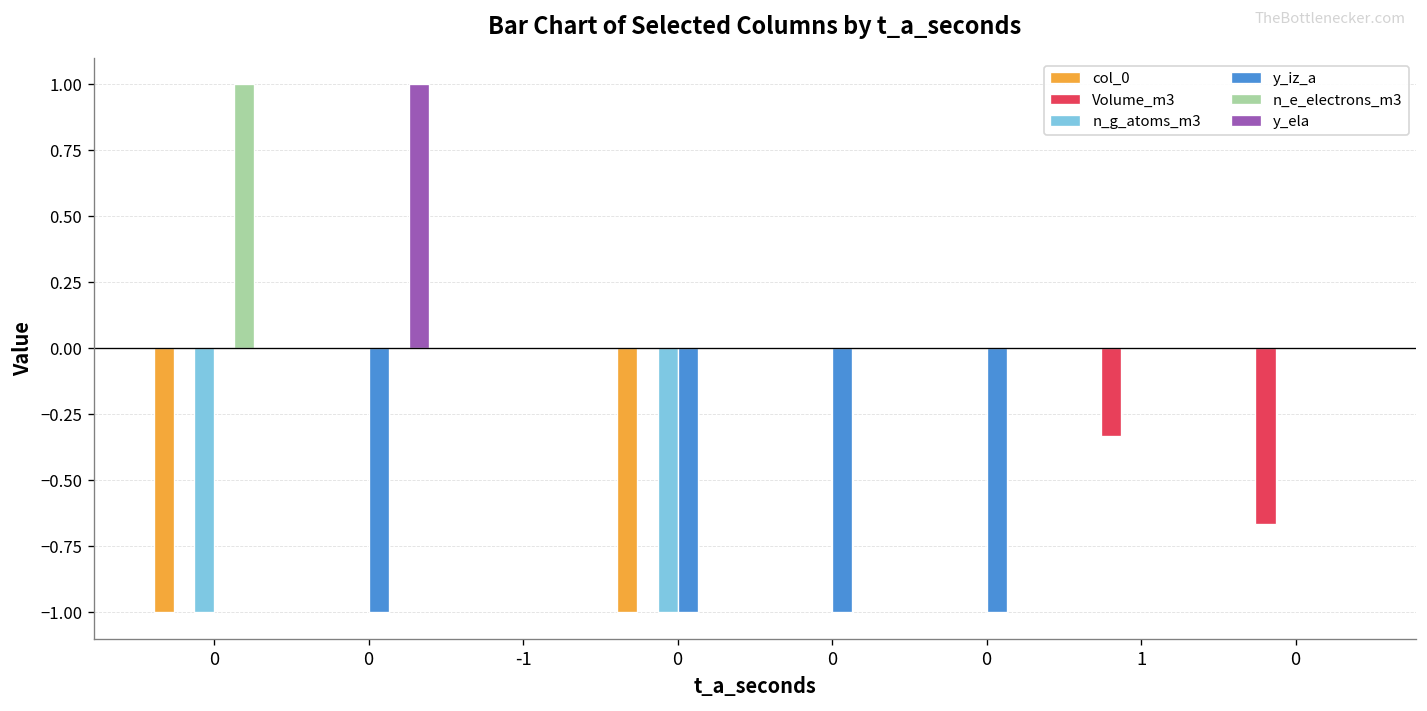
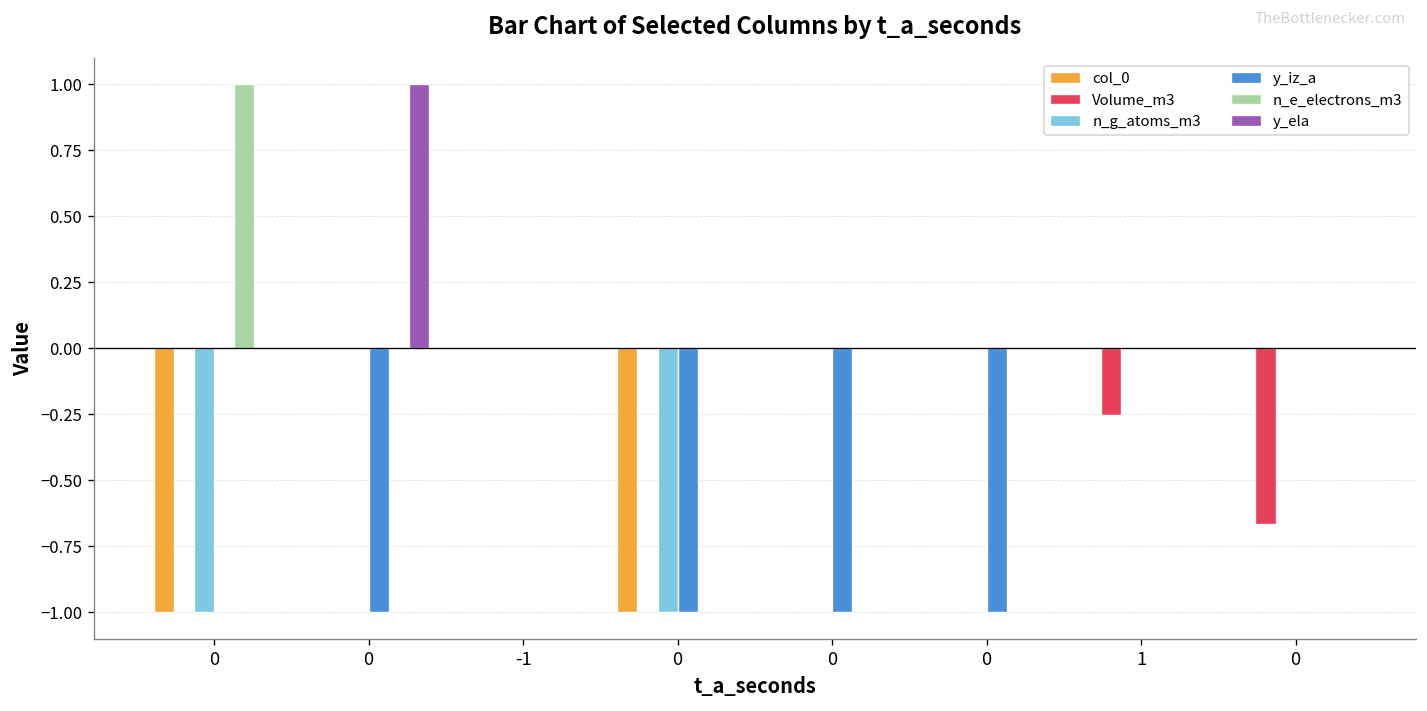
Volume_m3, 1: -0.33 -> -0.25
